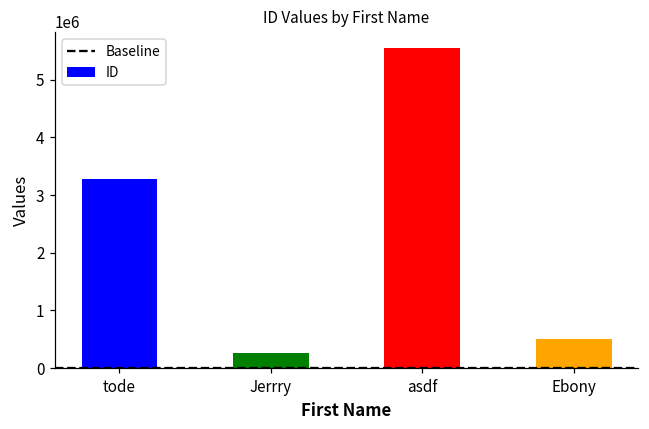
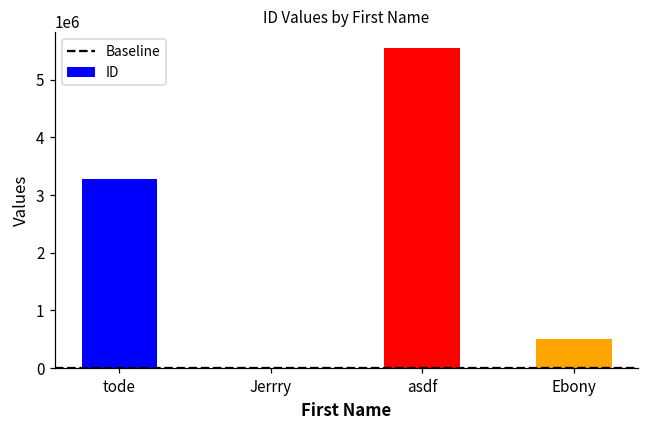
Jerrry: 300000 -> 0
